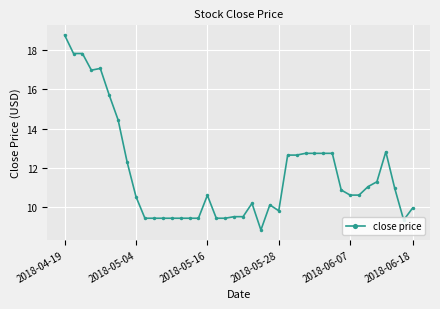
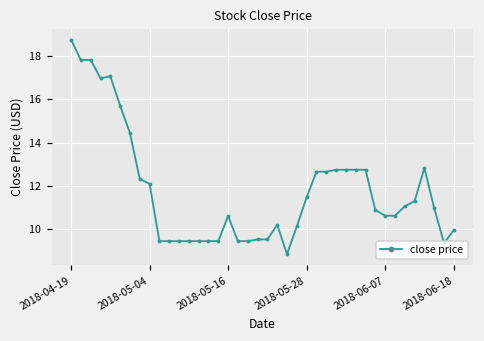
2018-05-04: 10.5 -> 12.1
2018-05-28: 9.8 -> 11.5
